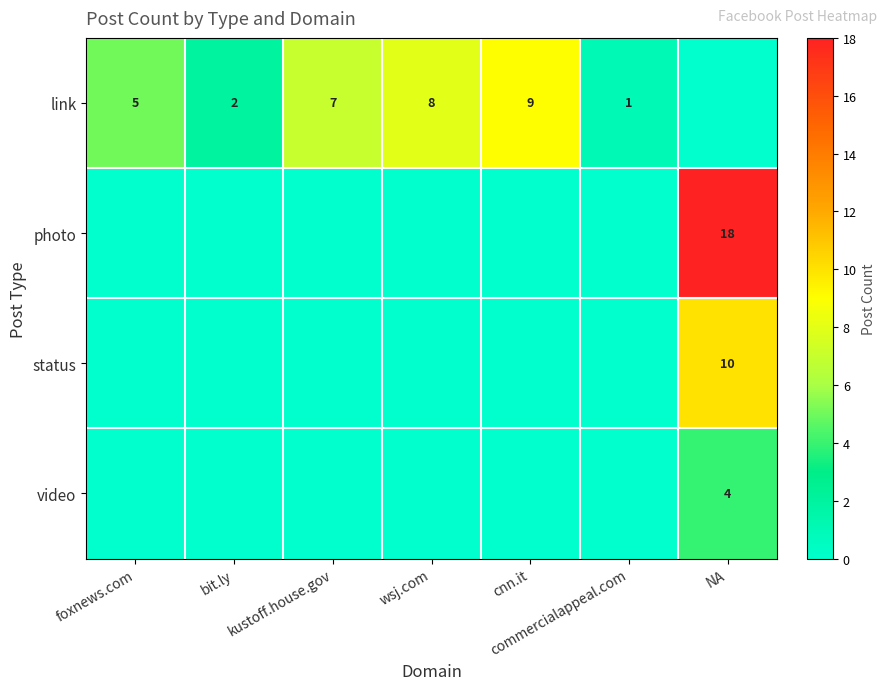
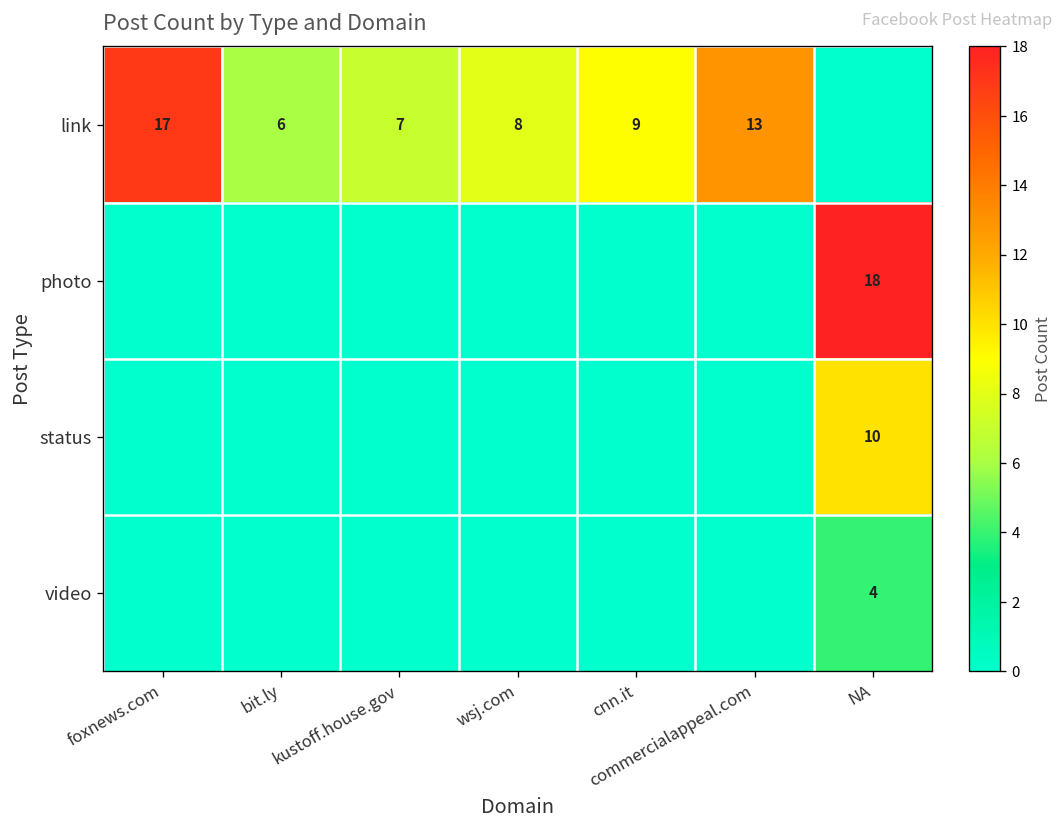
link, foxnews.com: 5 -> 17
link, bit.ly: 2 -> 6
link, commercialappeal.com: 1 -> 13
